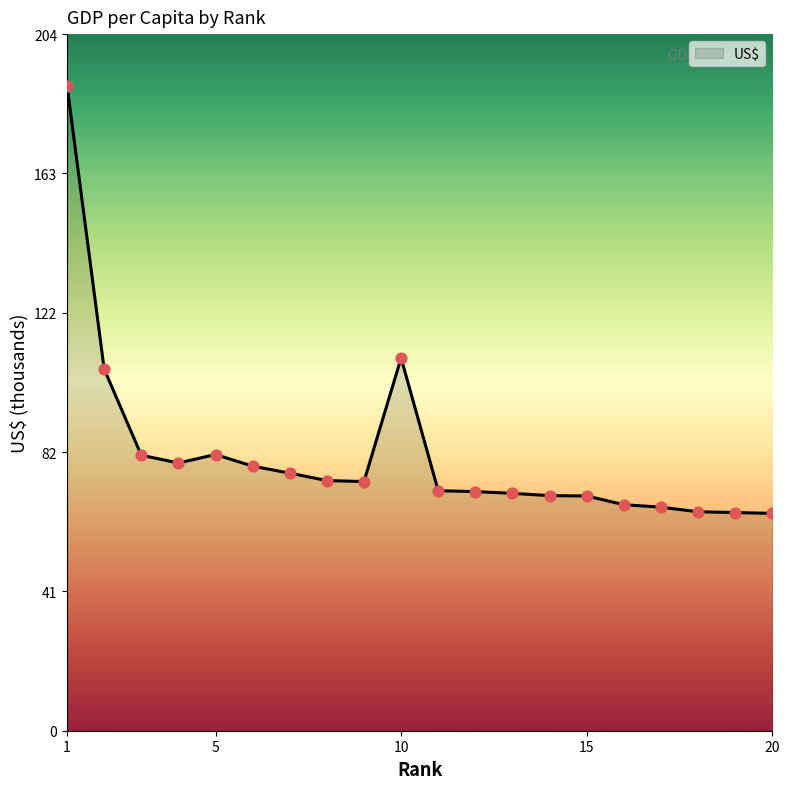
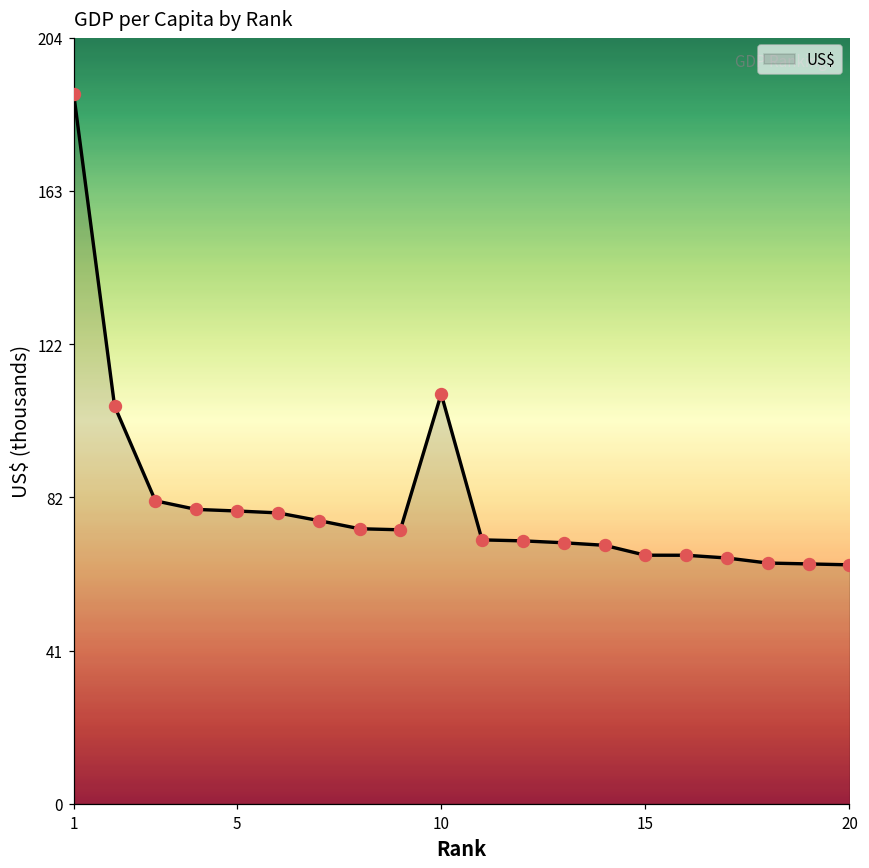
5: 81 -> 78
15: 69 -> 66
